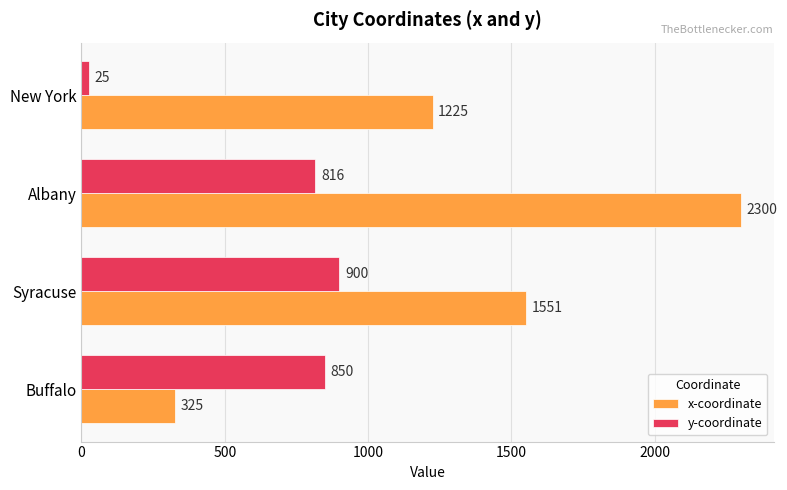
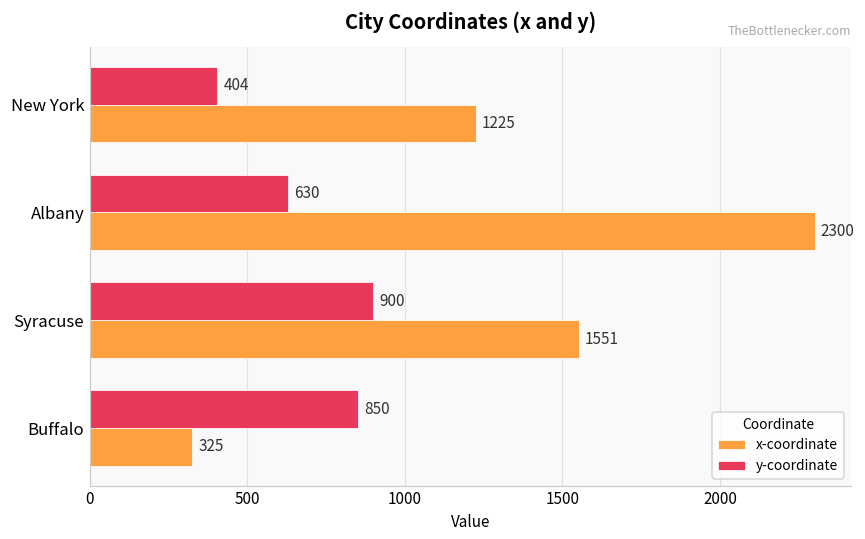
y-coordinate, New York: 25 -> 404
y-coordinate, Albany: 816 -> 630
